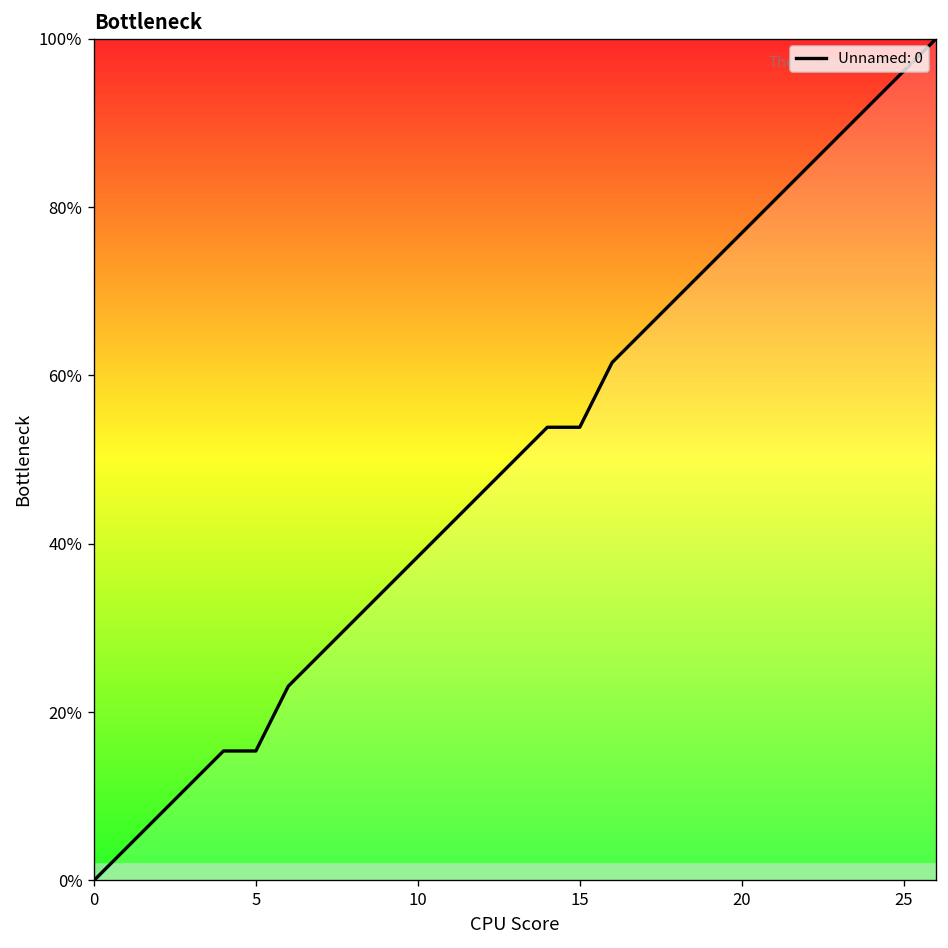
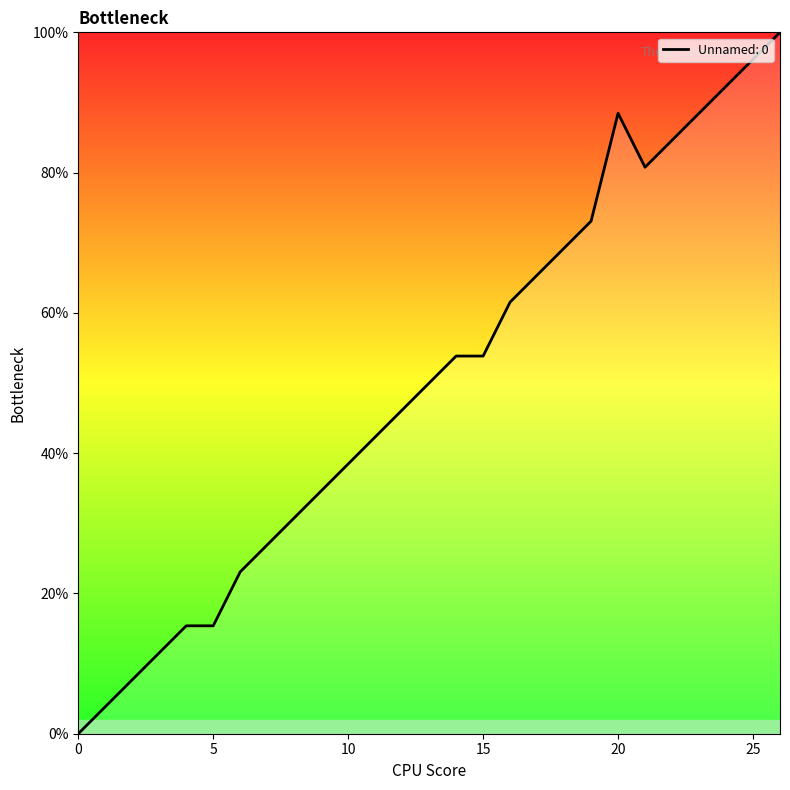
Unnamed: 0, 20: 77% -> 88%
